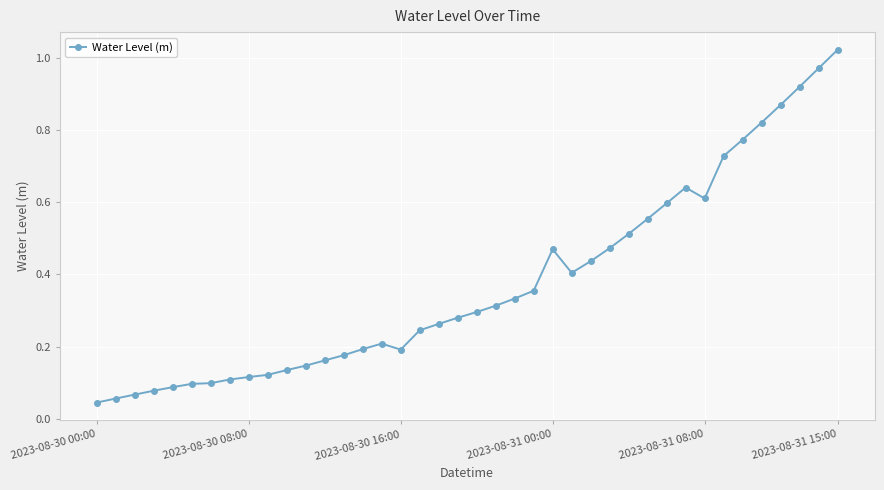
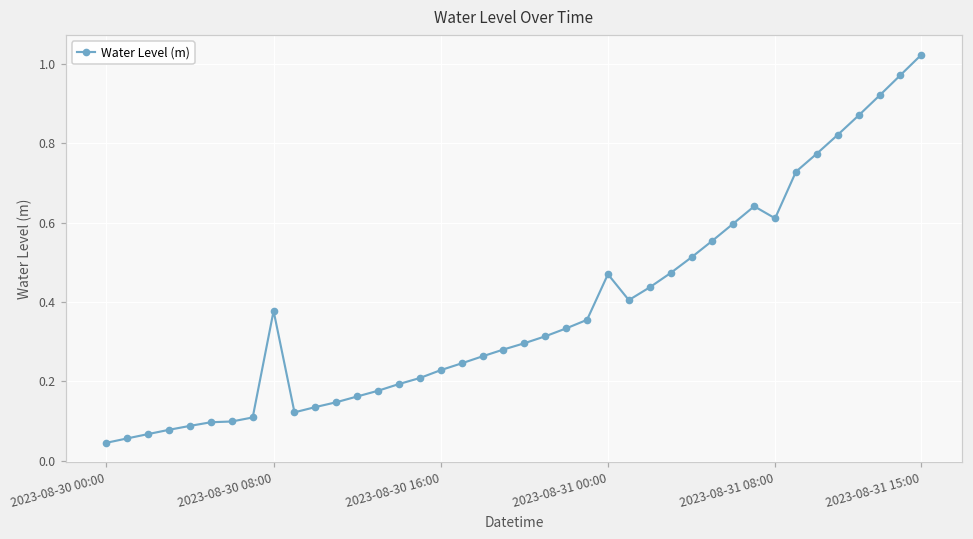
2023-08-30 08:00: 0.12 -> 0.38
2023-08-30 16:00: 0.19 -> 0.23
